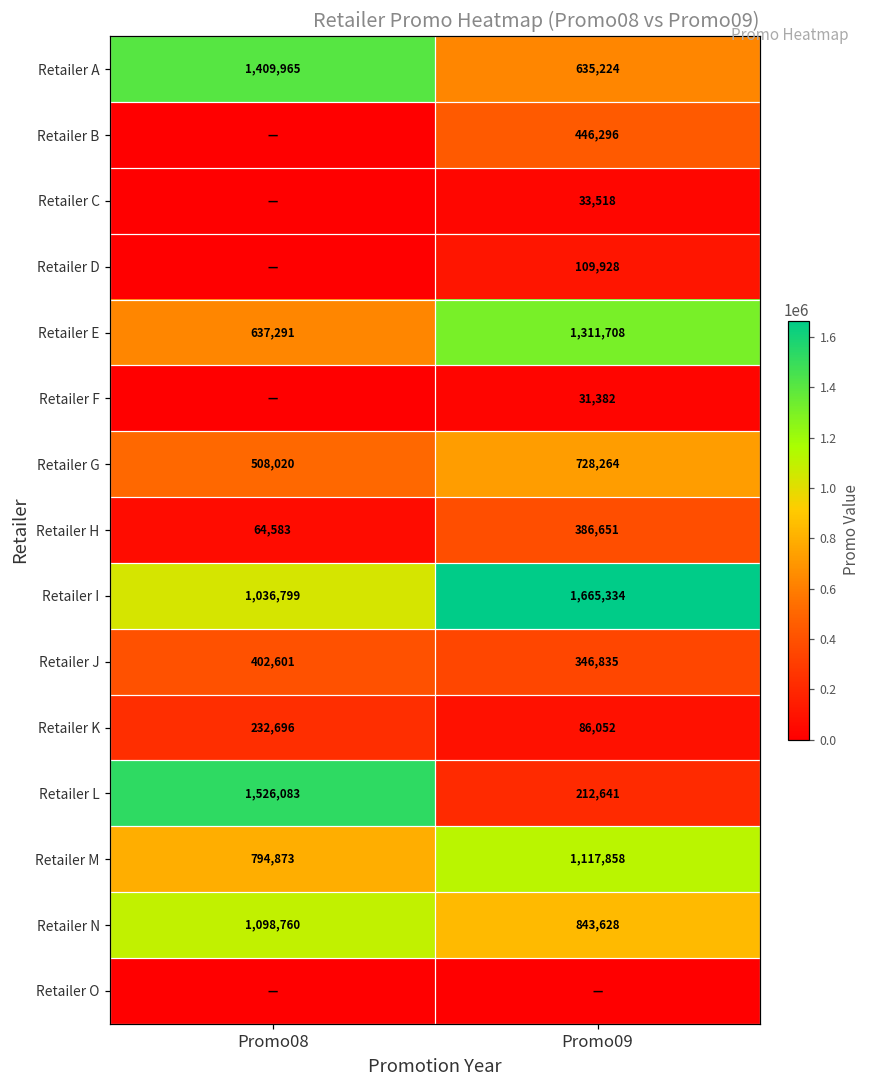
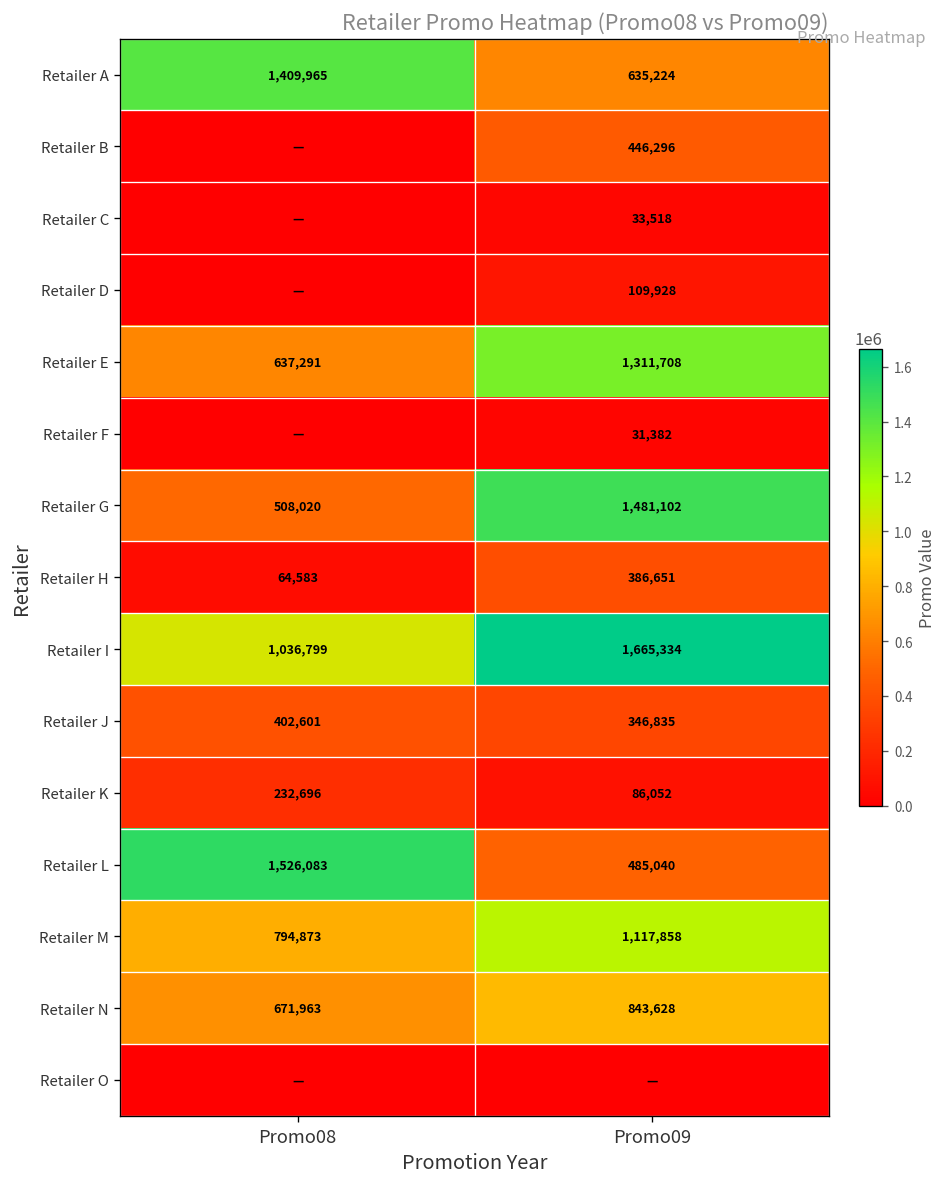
Retailer G, Promo09: 728,264 -> 1,481,102
Retailer L, Promo09: 212,641 -> 485,040
Retailer N, Promo08: 1,098,760 -> 671,963
